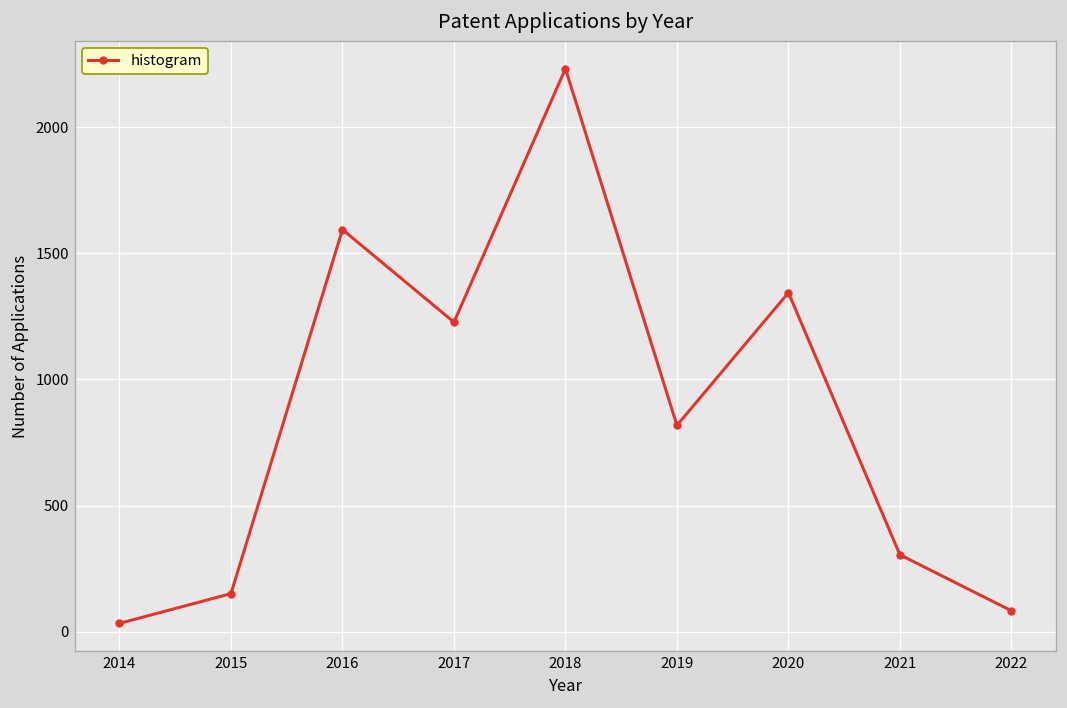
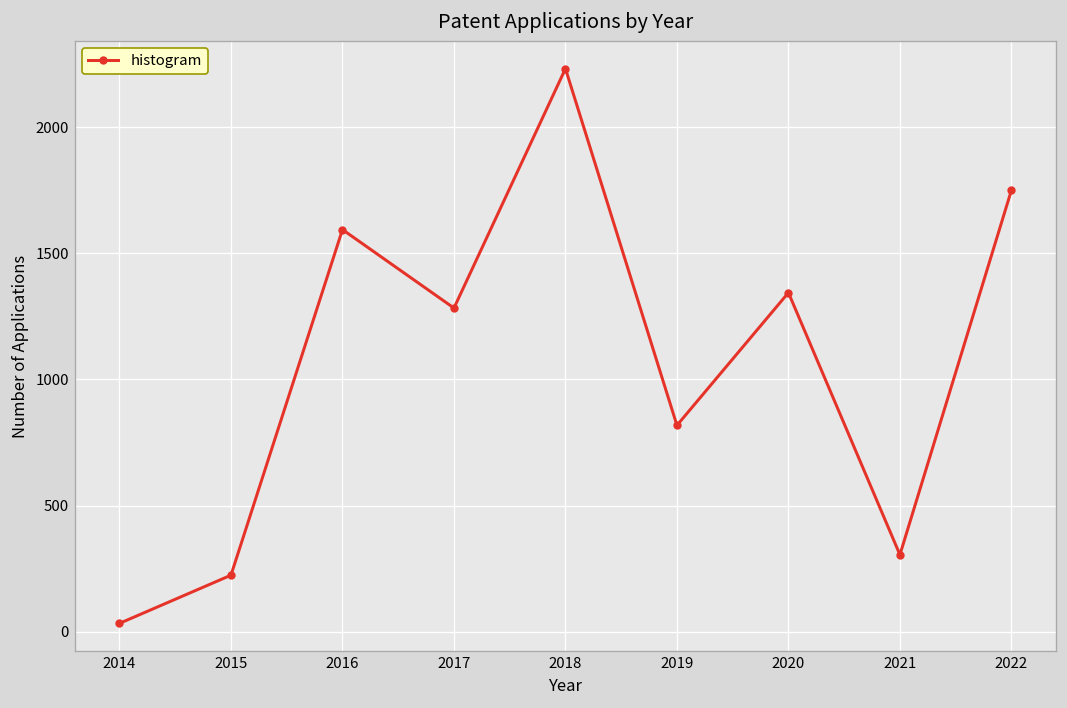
2015: 150 -> 220
2017: 1230 -> 1280
2022: 80 -> 1750
